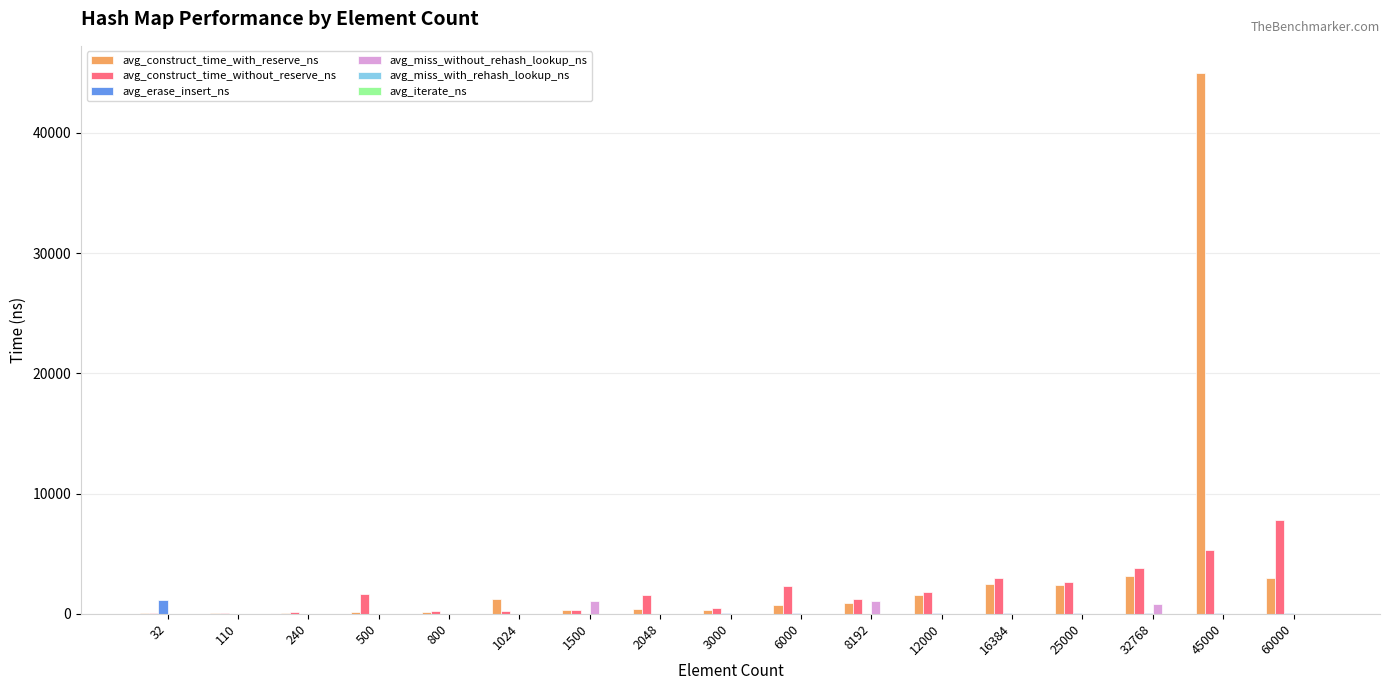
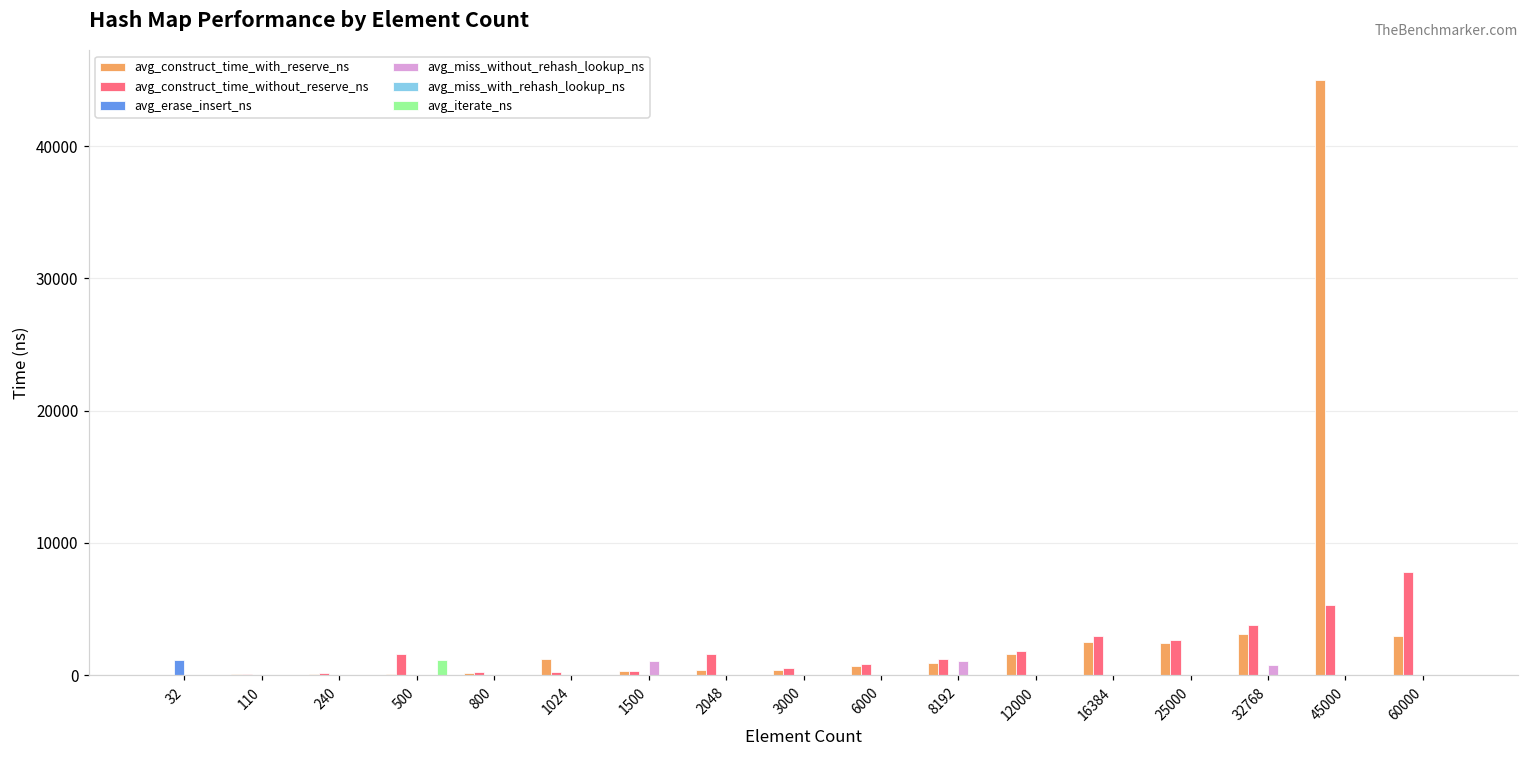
avg_iterate_ns, 500: 0 -> 1200
avg_construct_time_without_reserve_ns, 6000: 2300 -> 800
